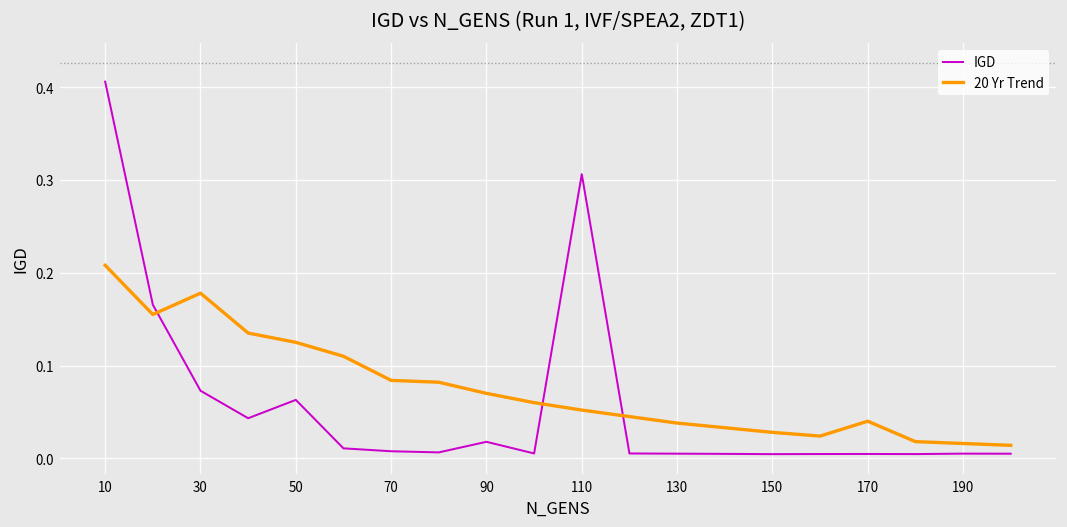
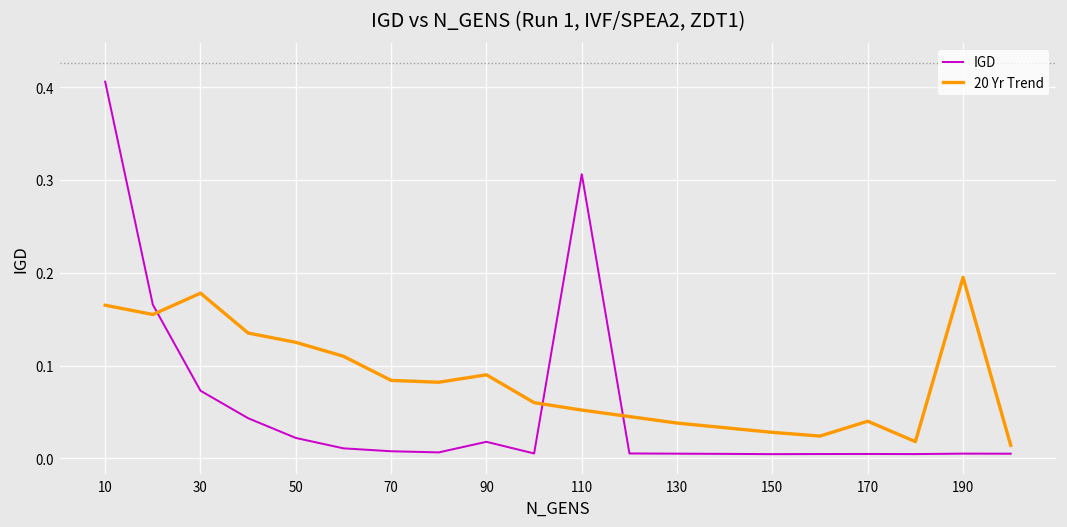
20 Yr Trend, 10: 0.21 -> 0.17
IGD, 50: 0.06 -> 0.02
20 Yr Trend, 90: 0.07 -> 0.09
20 Yr Trend, 190: 0.02 -> 0.20
